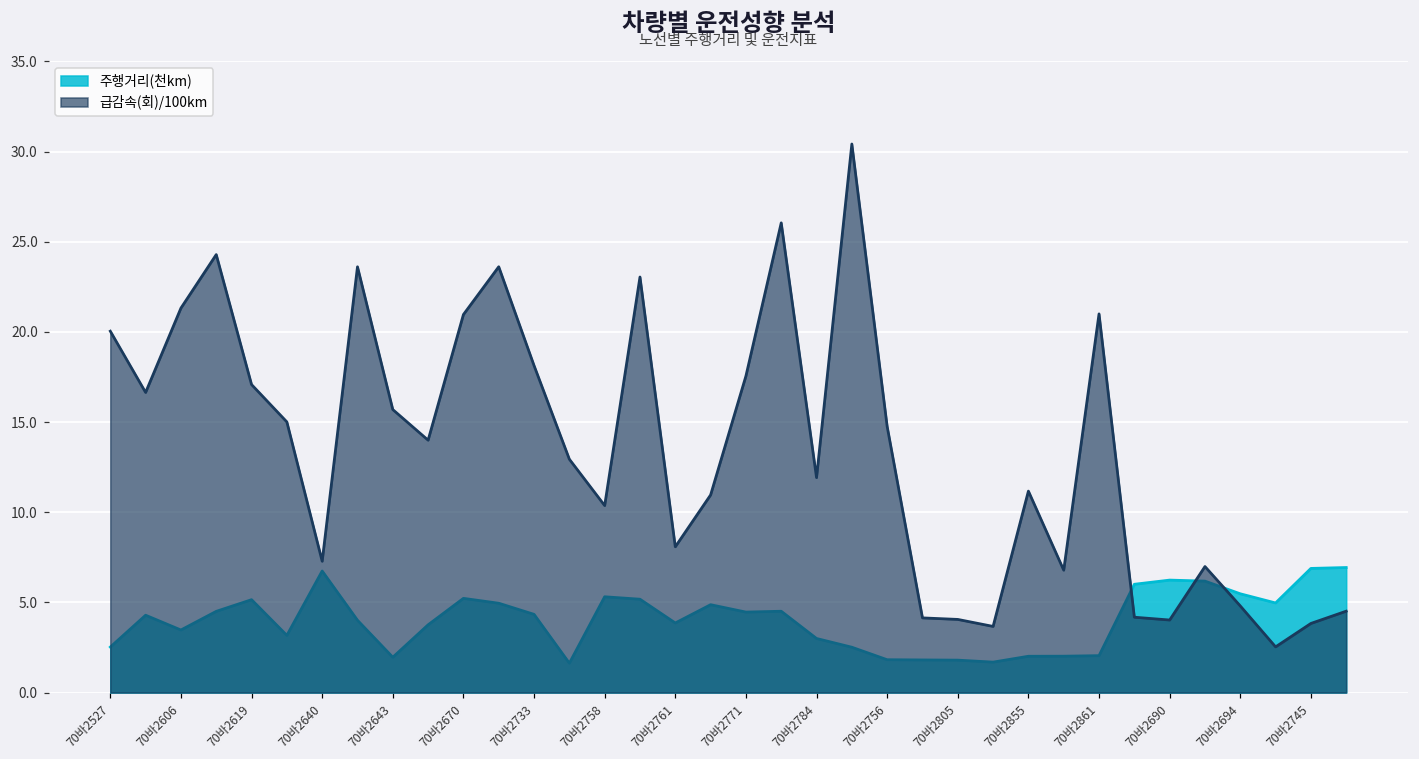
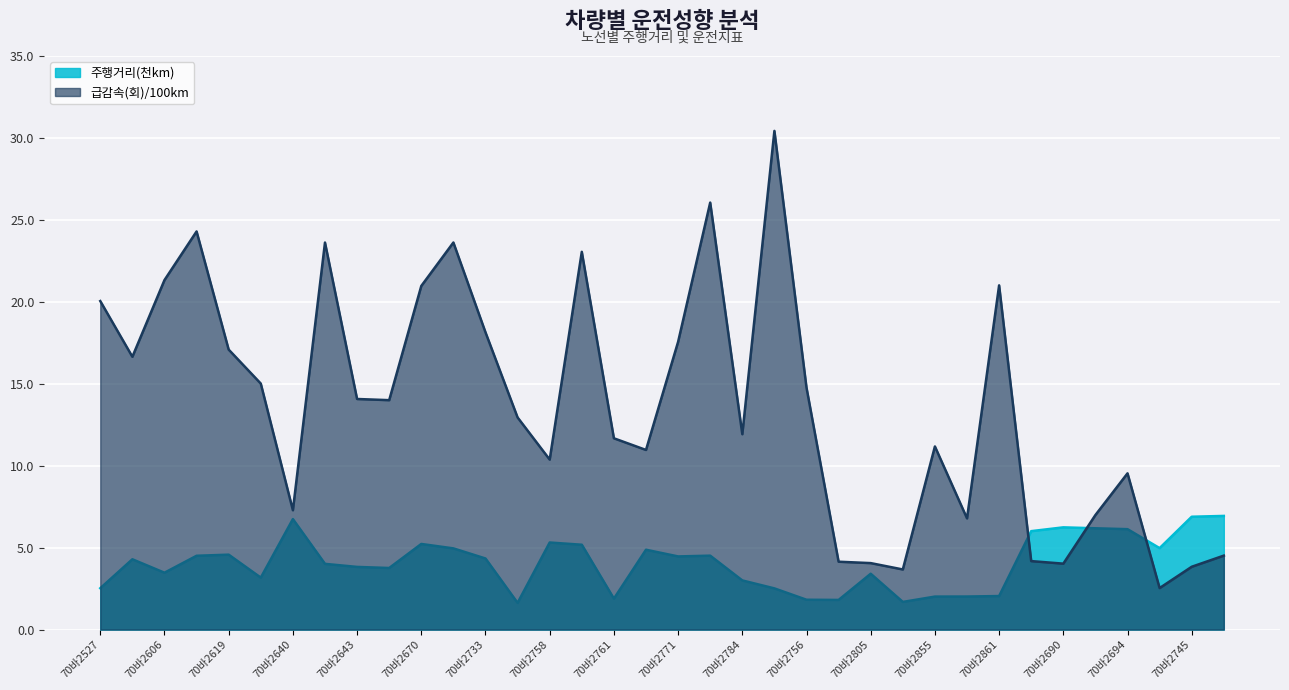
주행거리(천km), 70바2619: 5.2 -> 4.6
주행거리(천km), 70바2643: 2.0 -> 3.8
급감속(회)/100km, 70바2643: 15.7 -> 14.1
주행거리(천km), 70바2761: 3.9 -> 1.9
급감속(회)/100km, 70바2761: 8.1 -> 11.7
주행거리(천km), 70바2805: 1.8 -> 3.4
주행거리(천km), 70바2694: 5.5 -> 6.1
급감속(회)/100km, 70바2694: 4.8 -> 9.5
